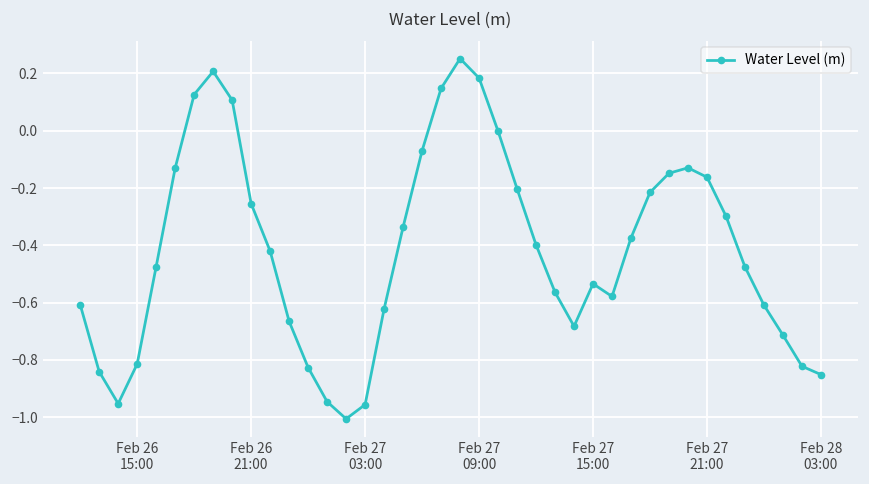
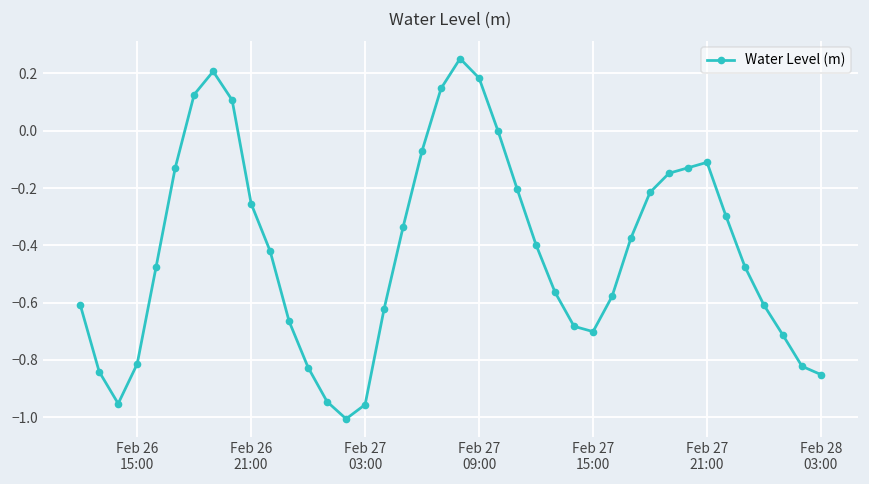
Feb 27 15:00: -0.53 -> -0.70
Feb 27 21:00: -0.16 -> -0.11
